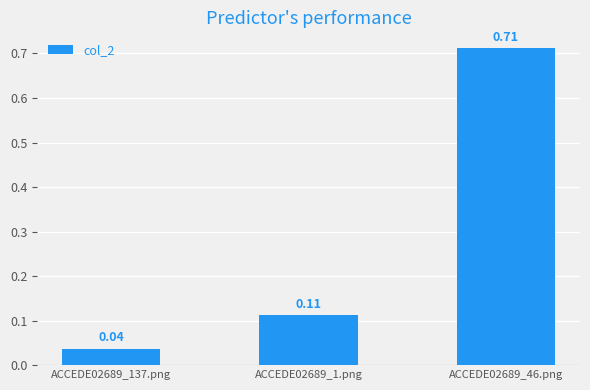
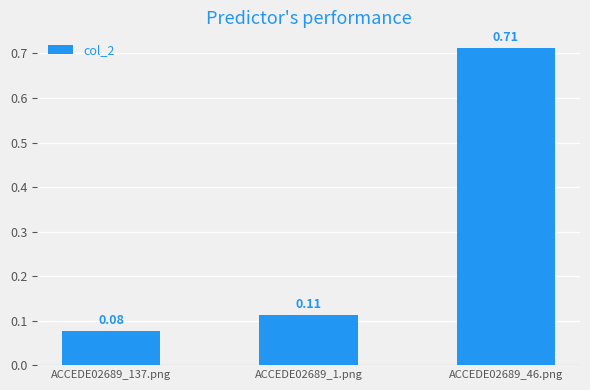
ACCEDE02689_137.png: 0.04 -> 0.08
